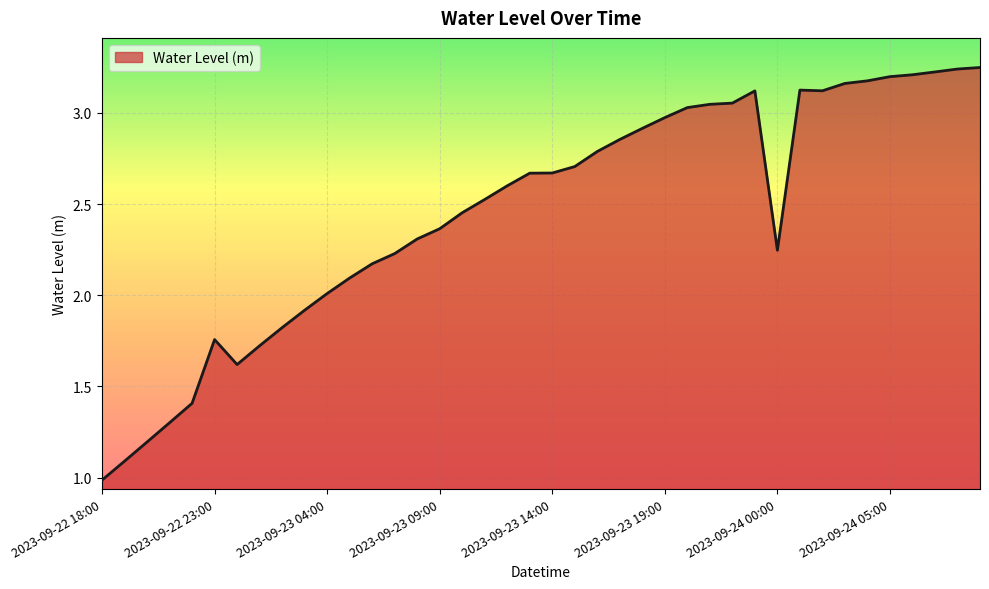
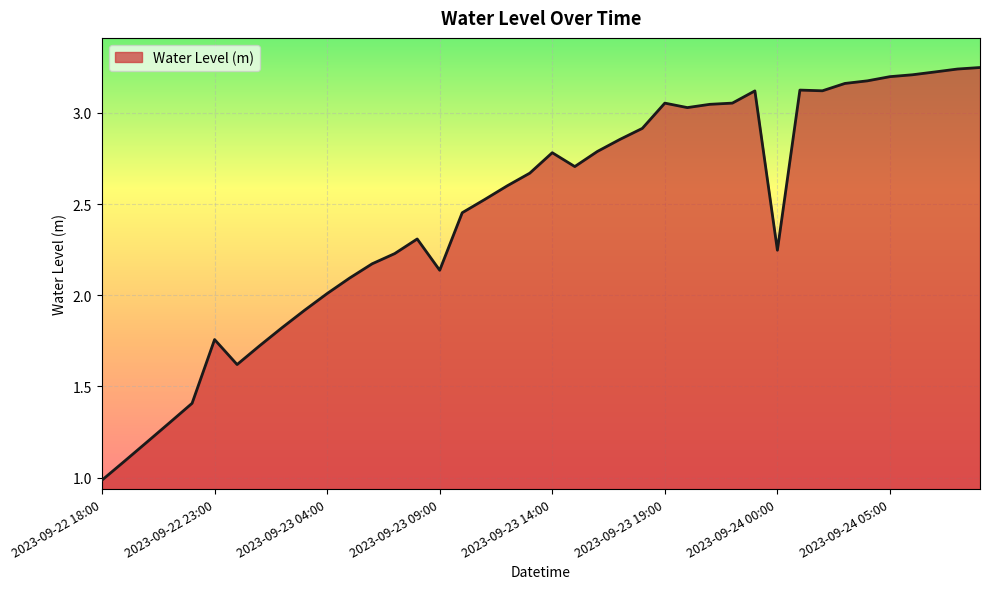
2023-09-23 09:00: 2.36 -> 2.14
2023-09-23 14:00: 2.67 -> 2.78
2023-09-23 19:00: 2.97 -> 3.05
